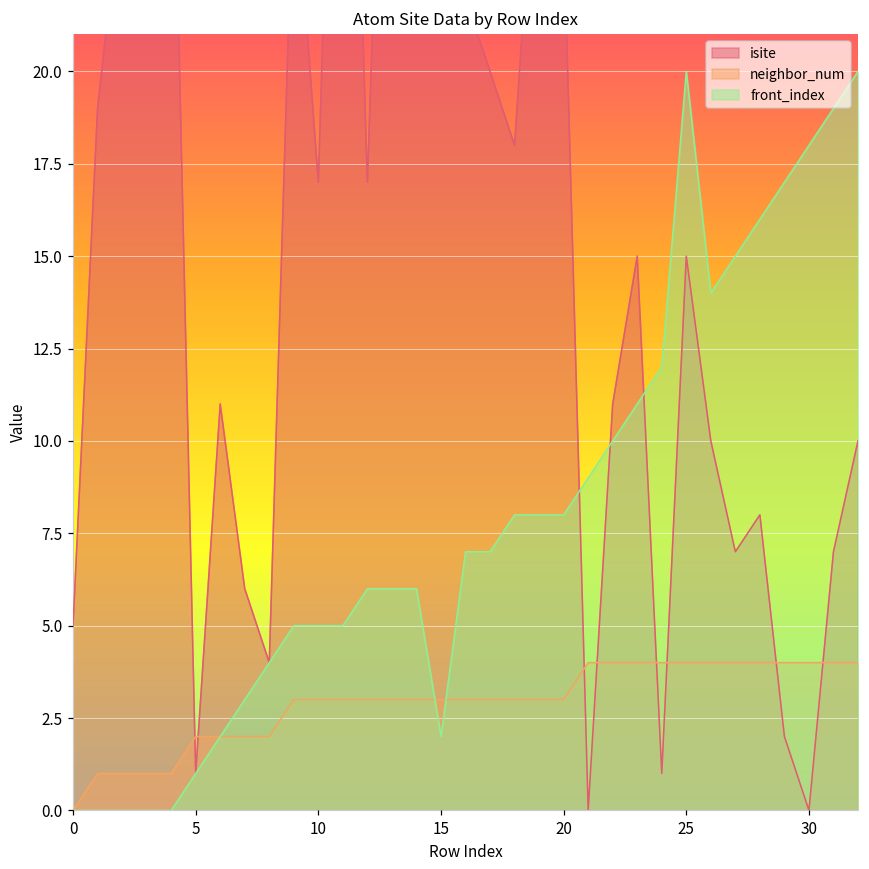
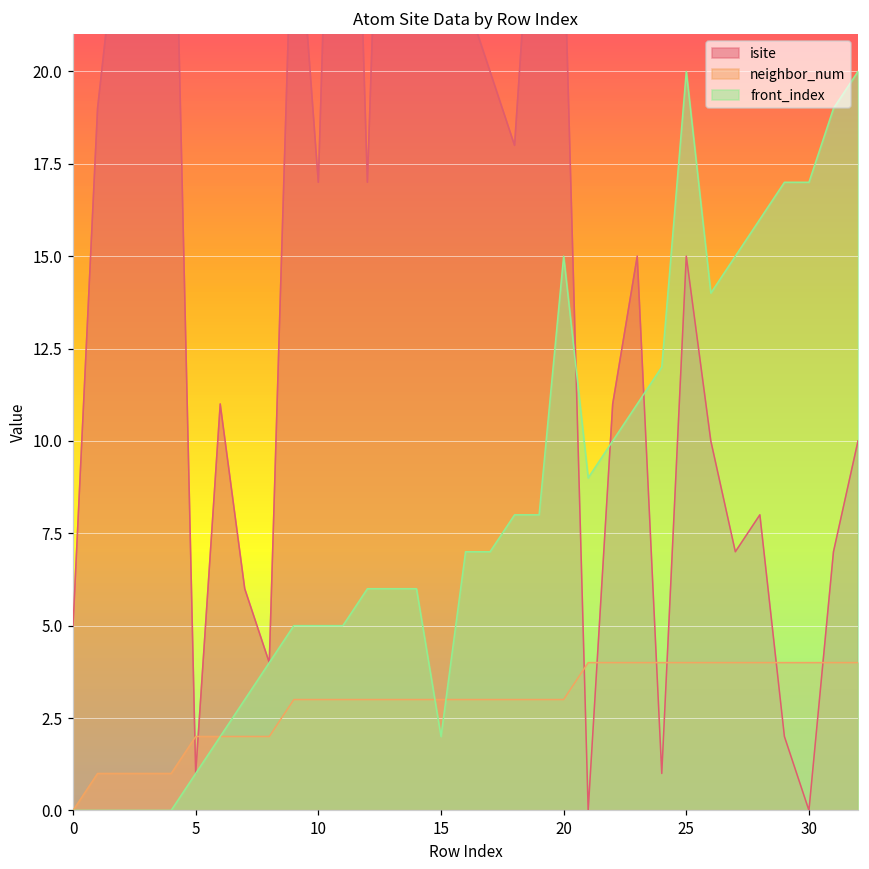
front_index, 20: 8 -> 15
front_index, 30: 18 -> 17
